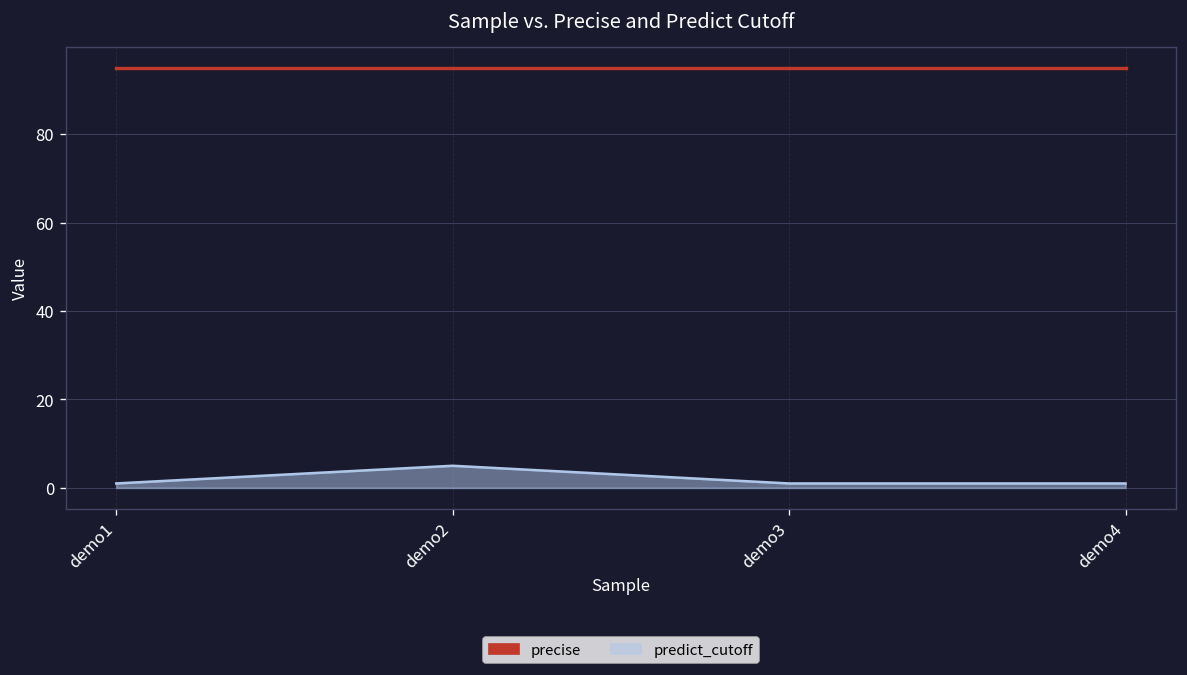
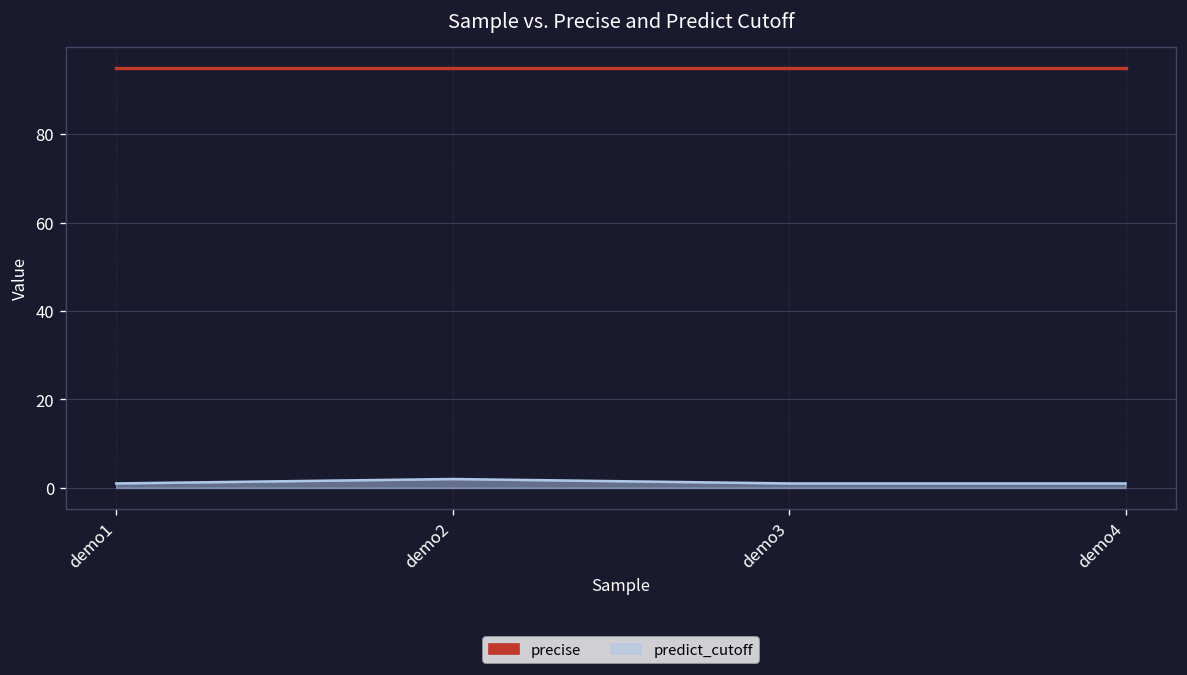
predict_cutoff, demo2: 5 -> 2
